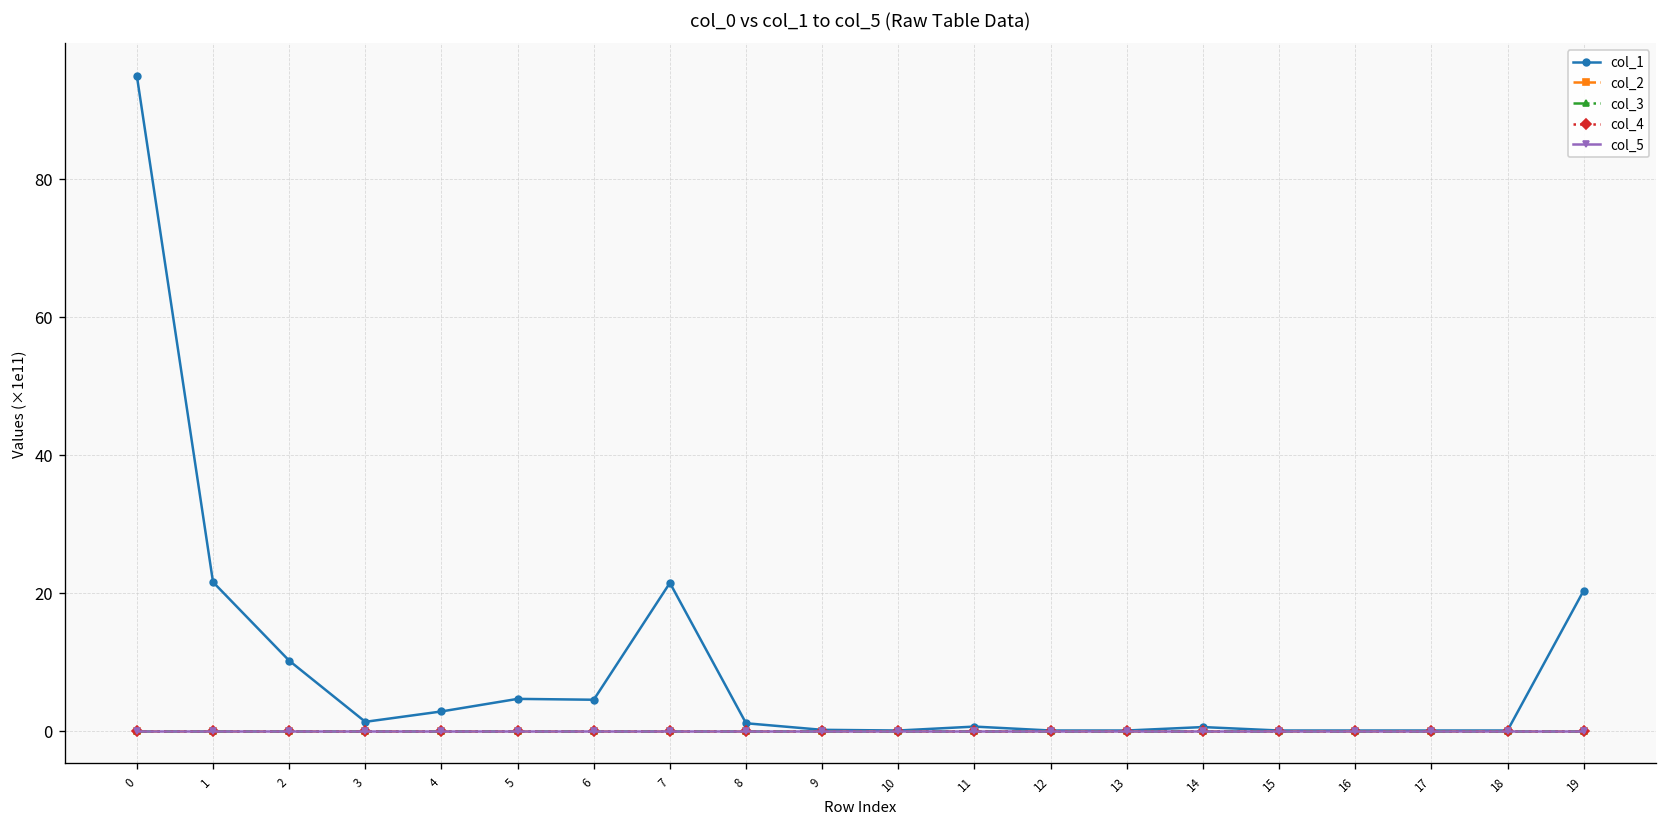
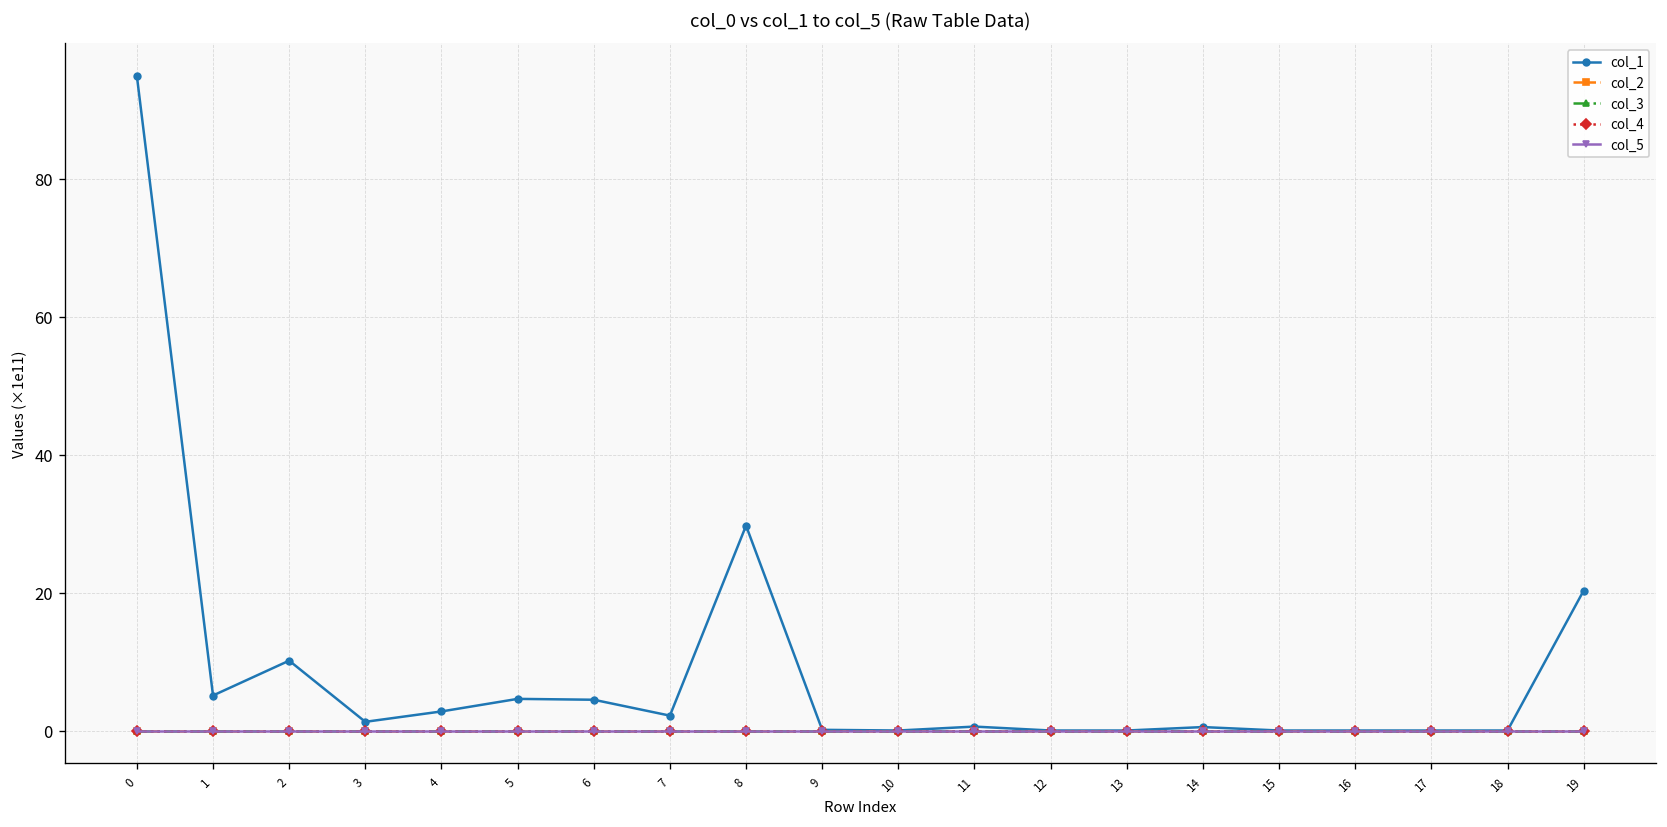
col_1, 1: 22 -> 5
col_1, 7: 21 -> 2
col_1, 8: 1 -> 30
